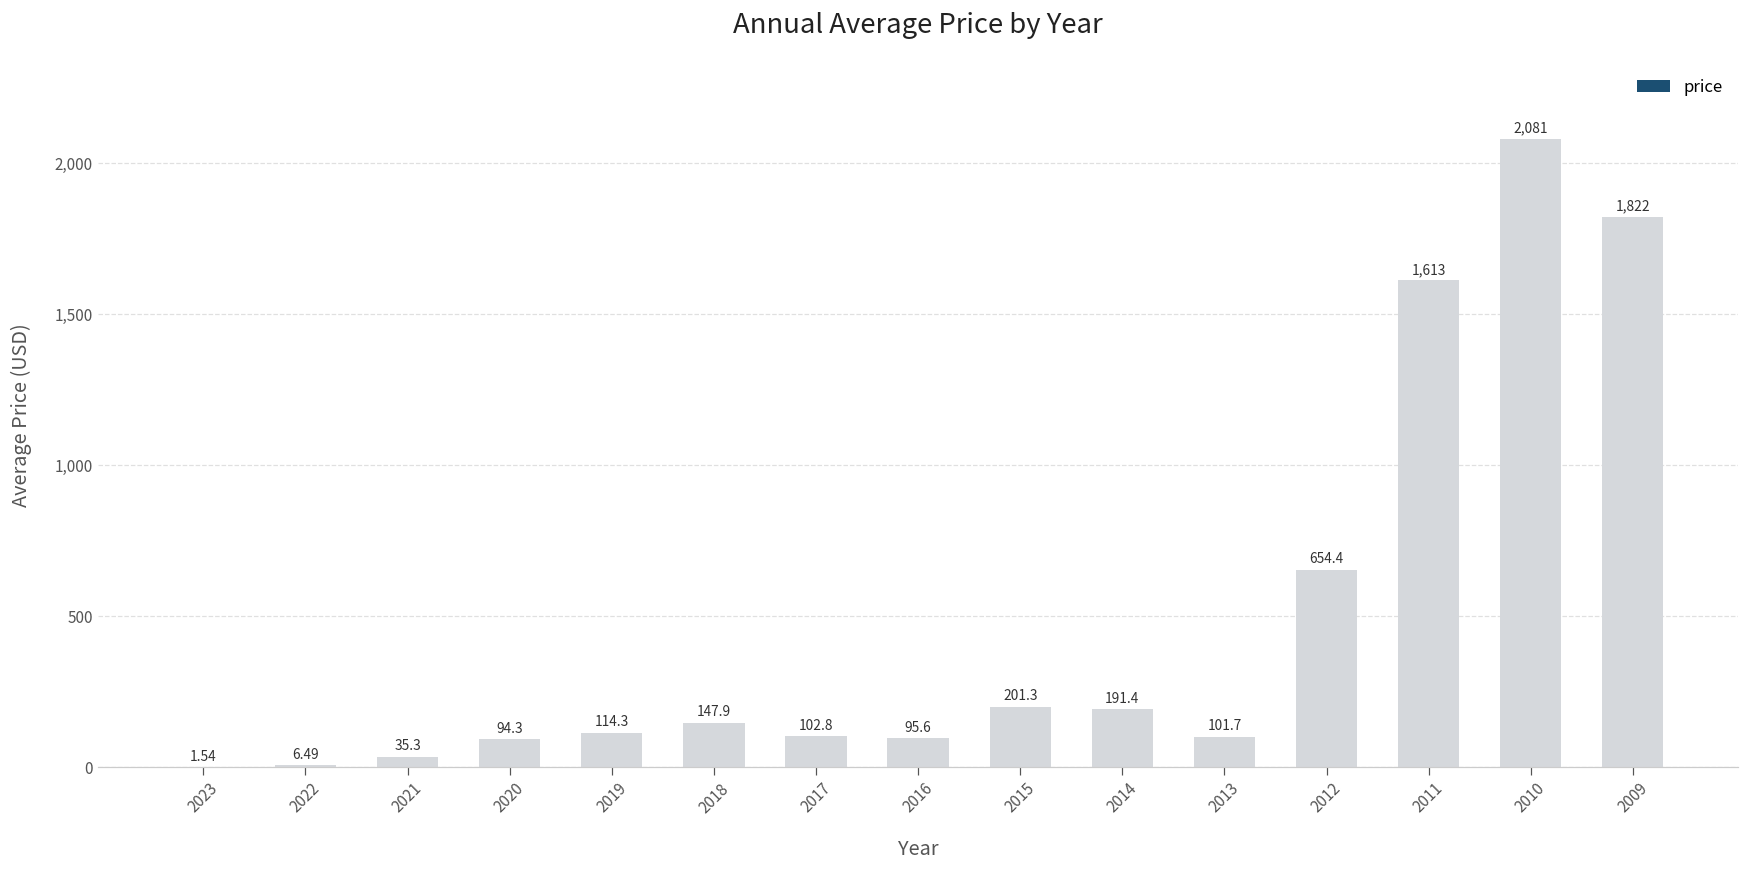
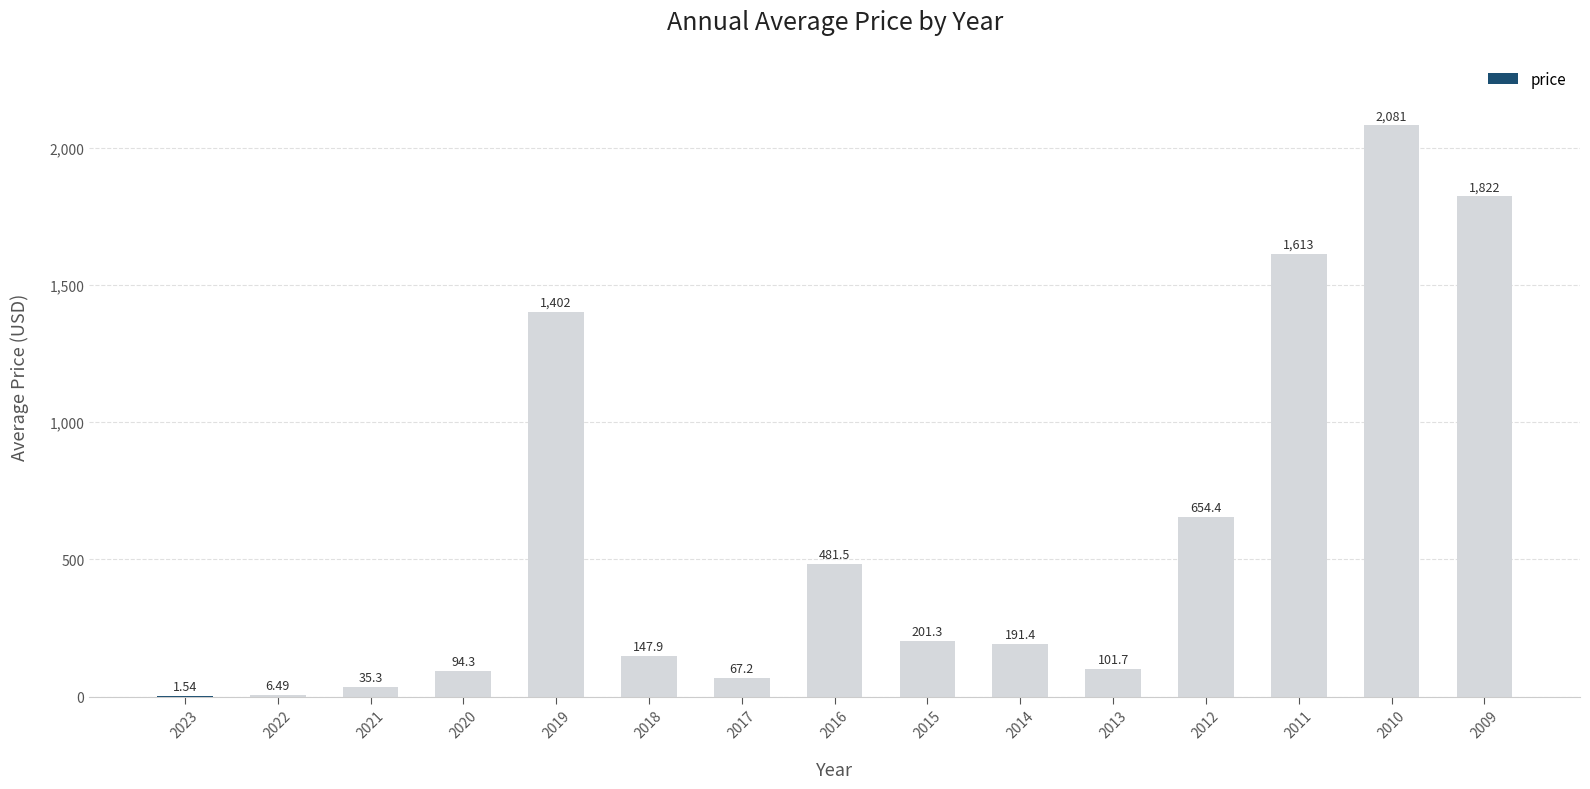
2019: 114.3 -> 1,402
2017: 102.8 -> 67.2
2016: 95.6 -> 481.5
